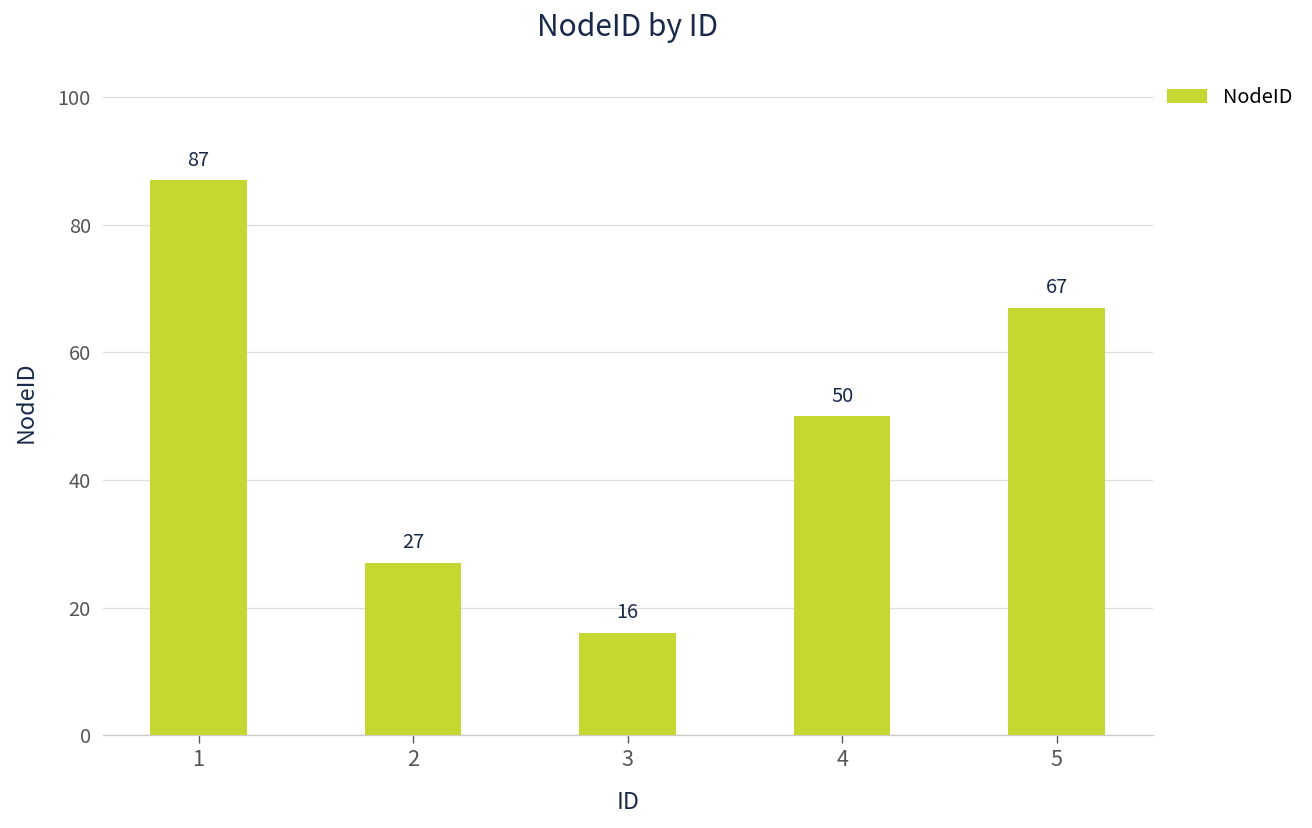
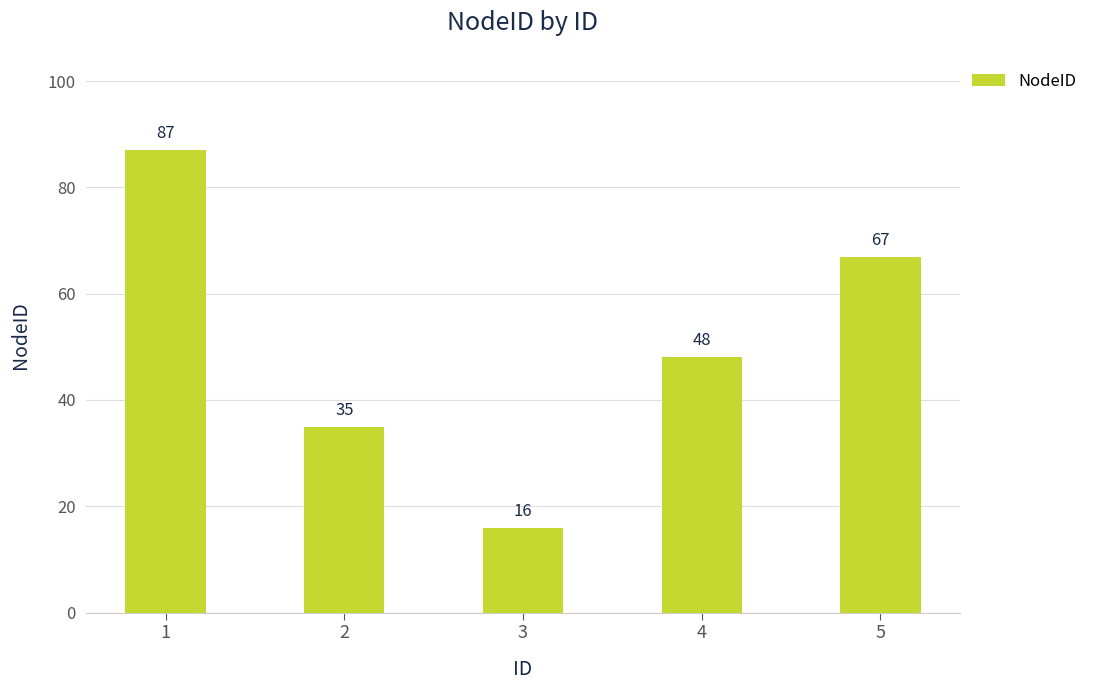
2: 27 -> 35
4: 50 -> 48
